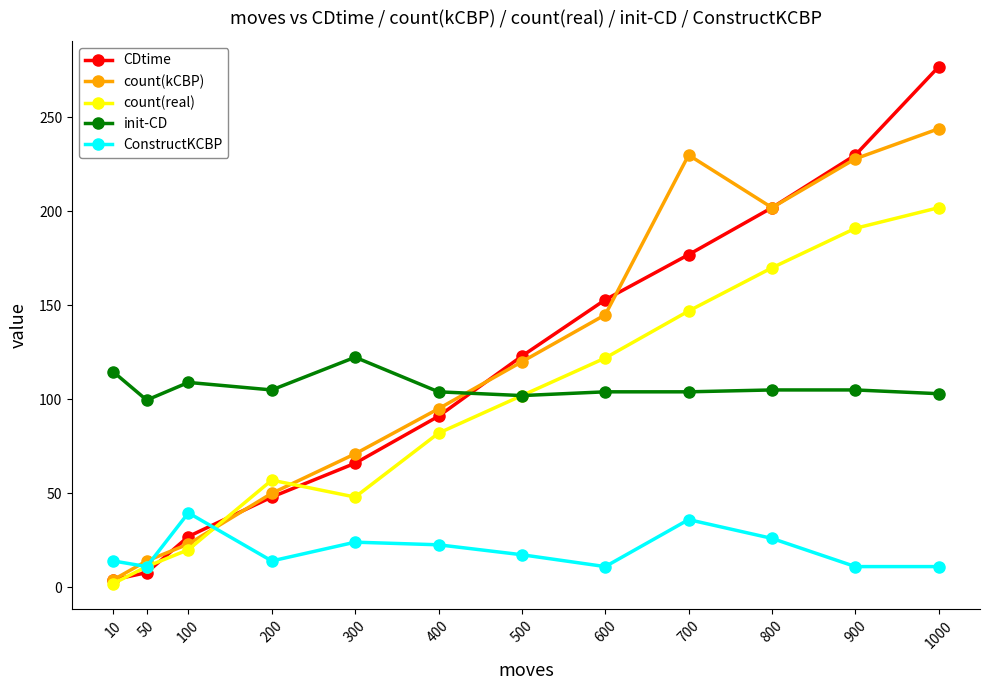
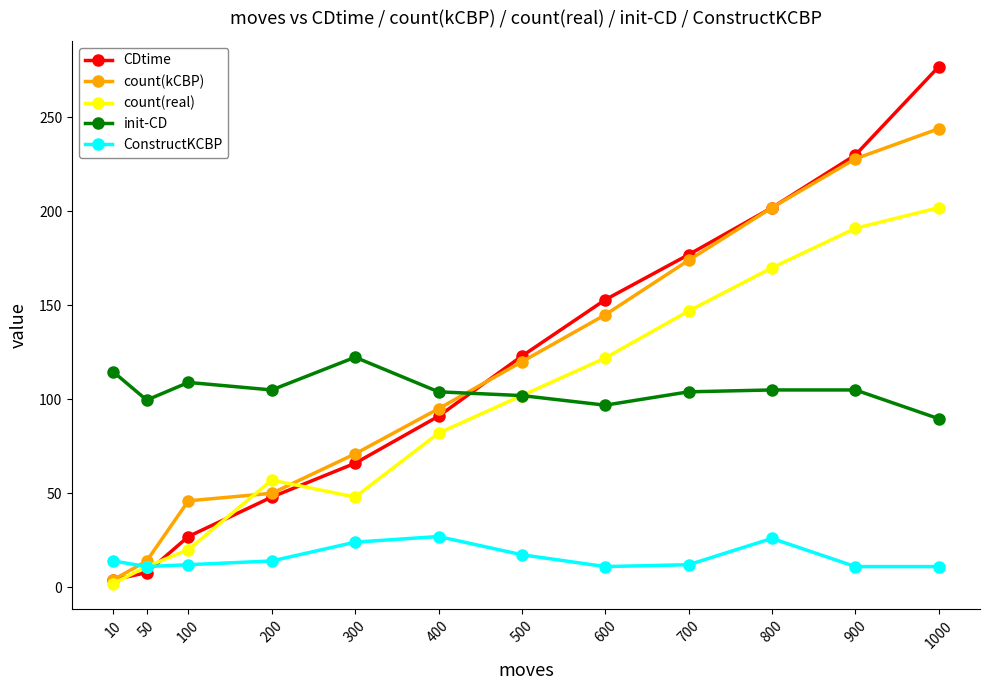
count(kCBP), 100: 23 -> 46
ConstructKCBP, 100: 40 -> 12
ConstructKCBP, 400: 23 -> 27
init-CD, 600: 104 -> 97
count(kCBP), 700: 230 -> 174
ConstructKCBP, 700: 36 -> 12
init-CD, 1000: 103 -> 90
